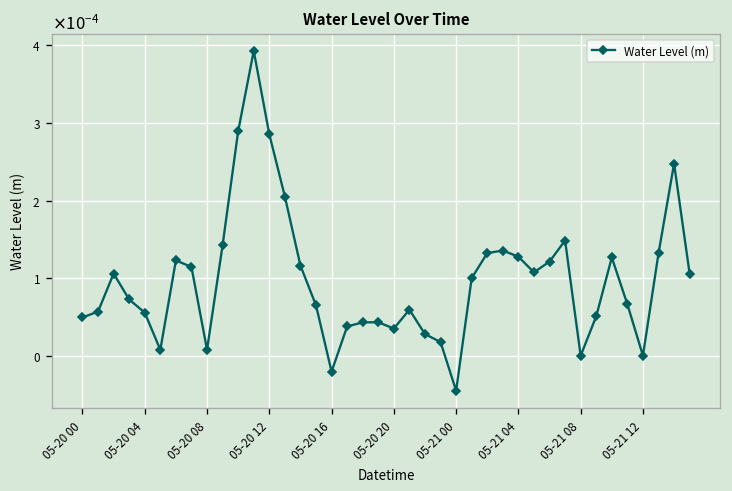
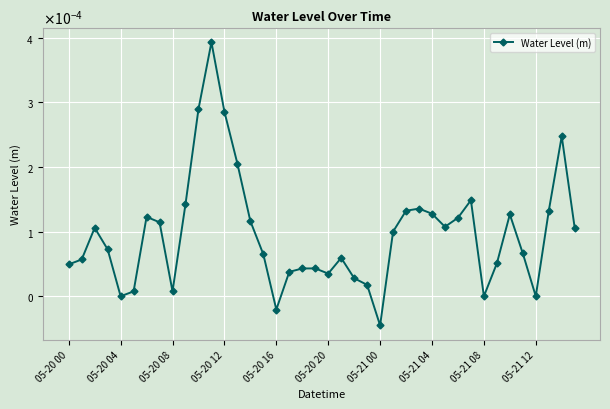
05-20 04: 0.0001 -> 0.0000
